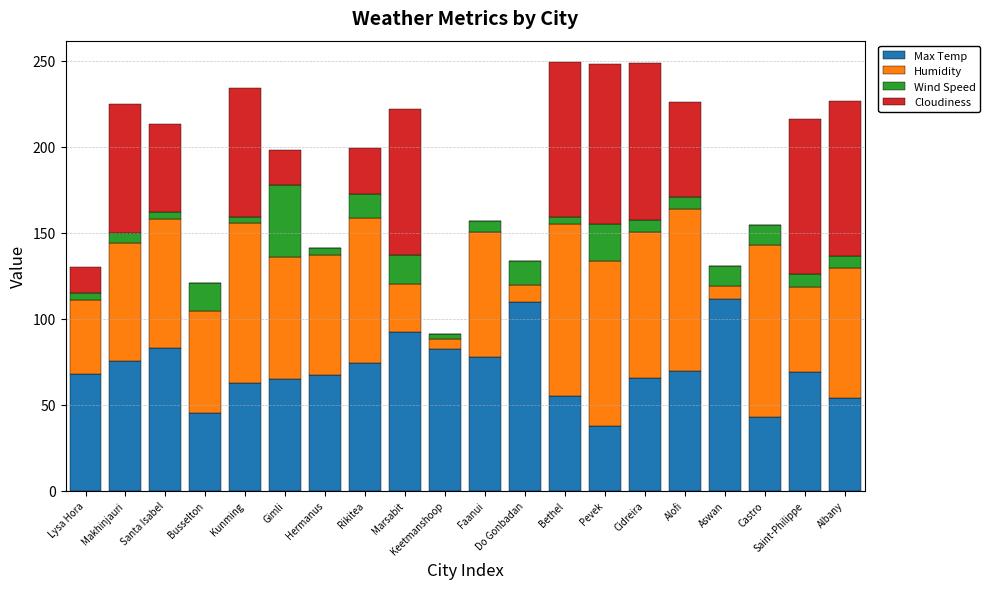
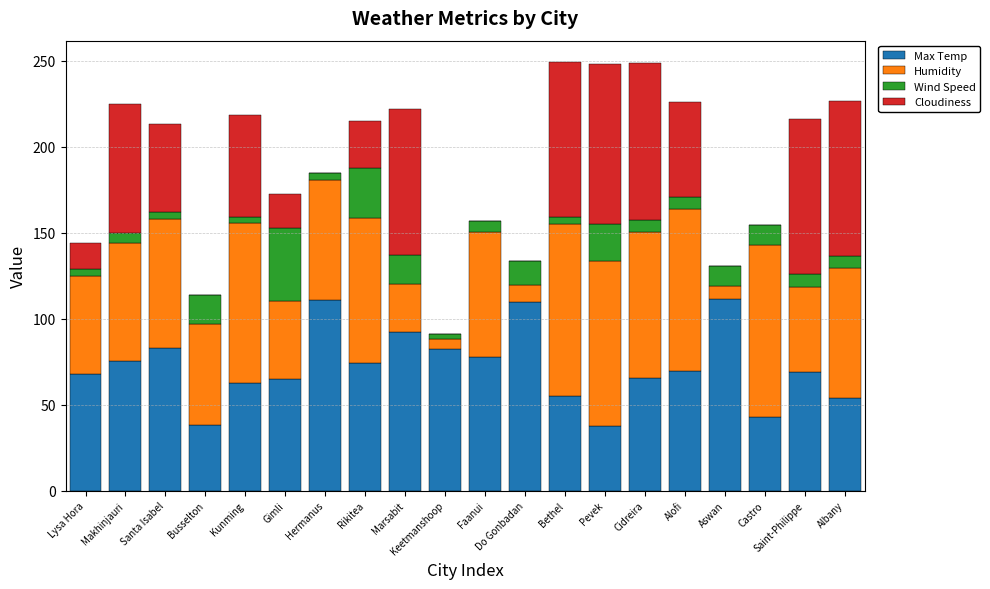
Humidity, Lysa Hora: 43 -> 57
Max Temp, Busselton: 45 -> 38
Cloudiness, Kunming: 75 -> 59
Humidity, Gimli: 71 -> 46
Max Temp, Hermanus: 67 -> 111
Wind Speed, Rikitea: 14 -> 29
